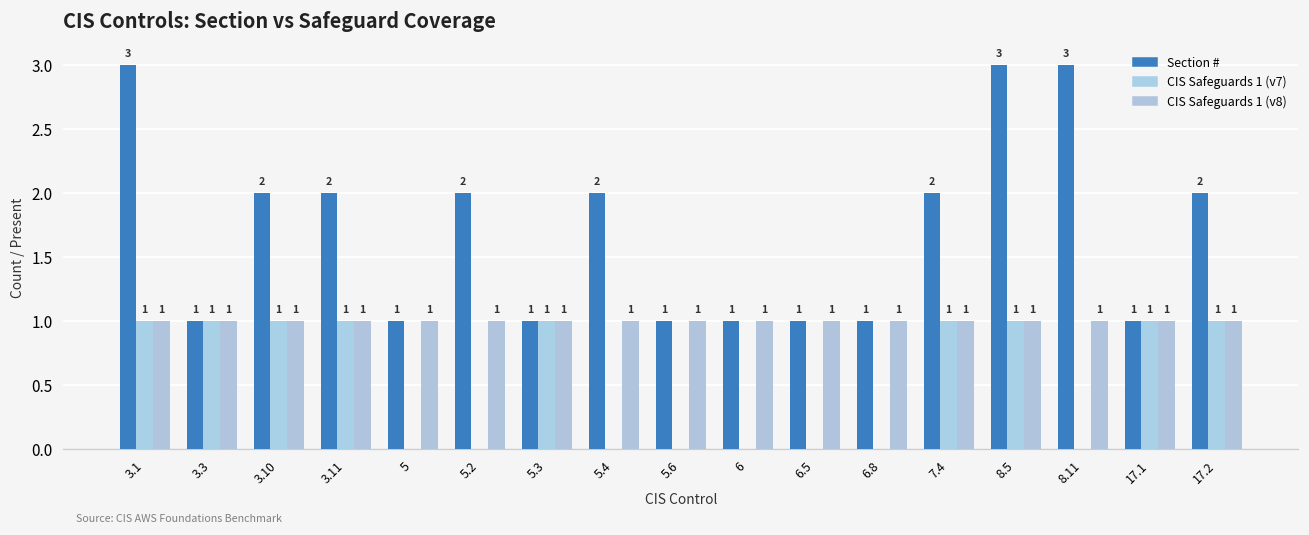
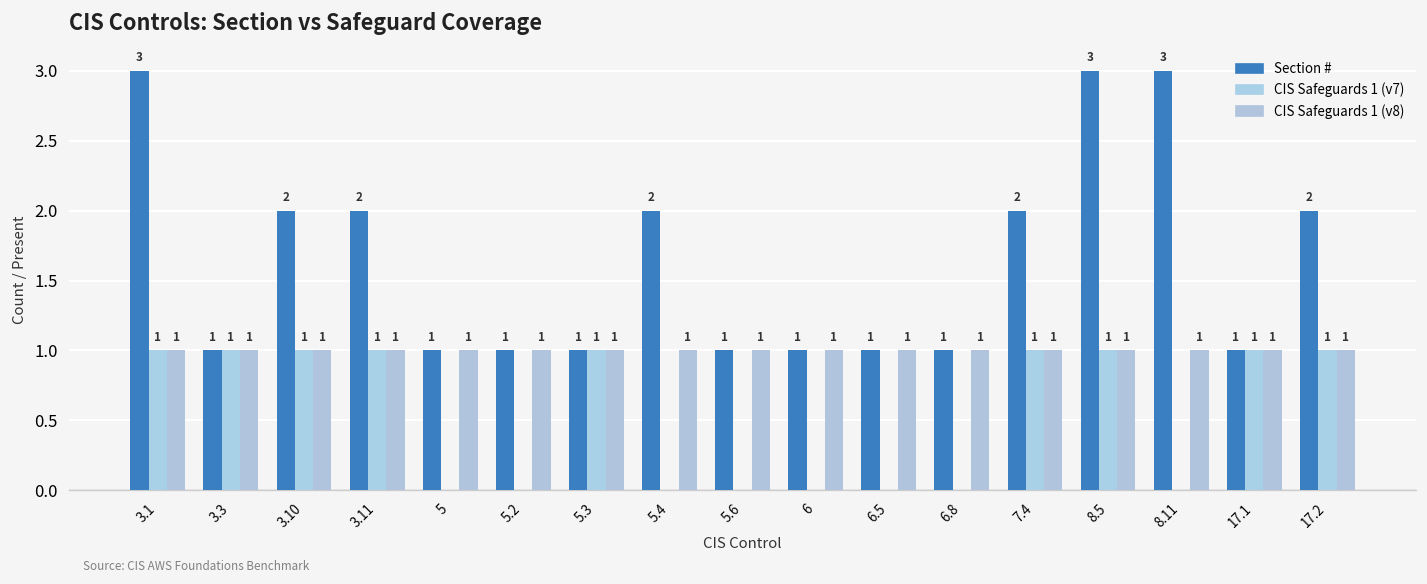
Section #, 5.2: 2 -> 1
